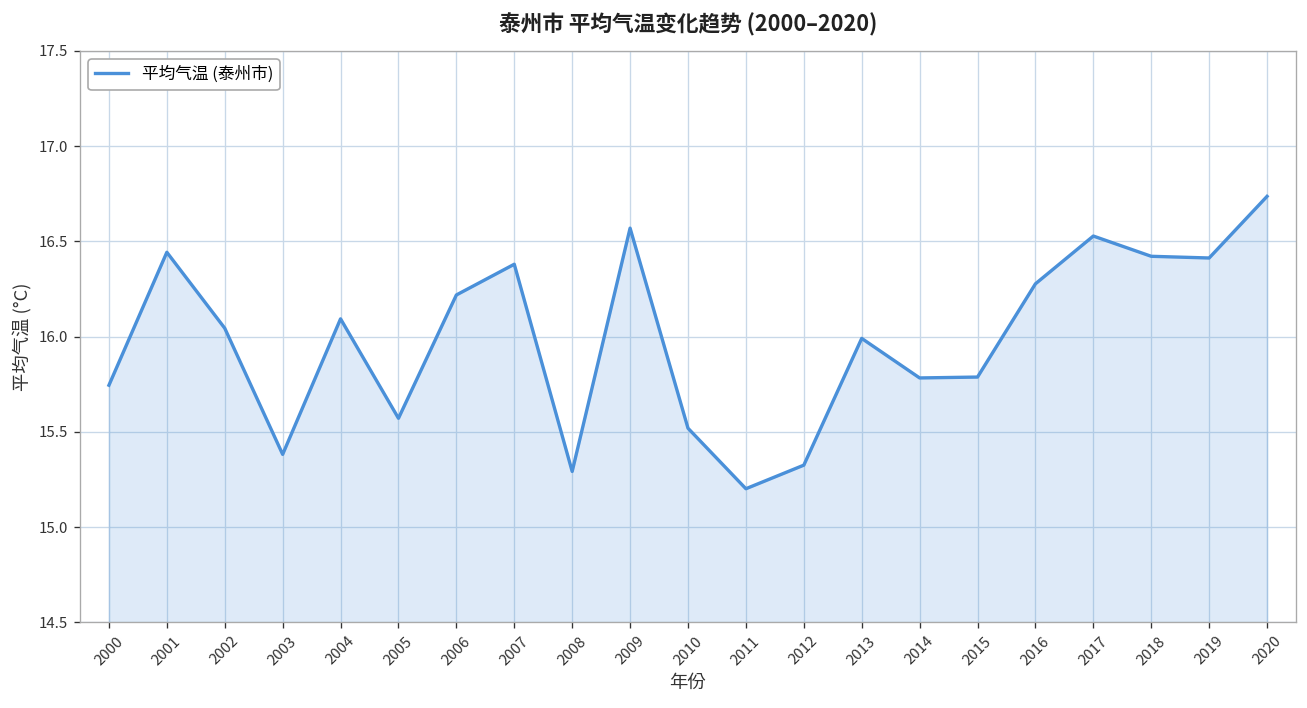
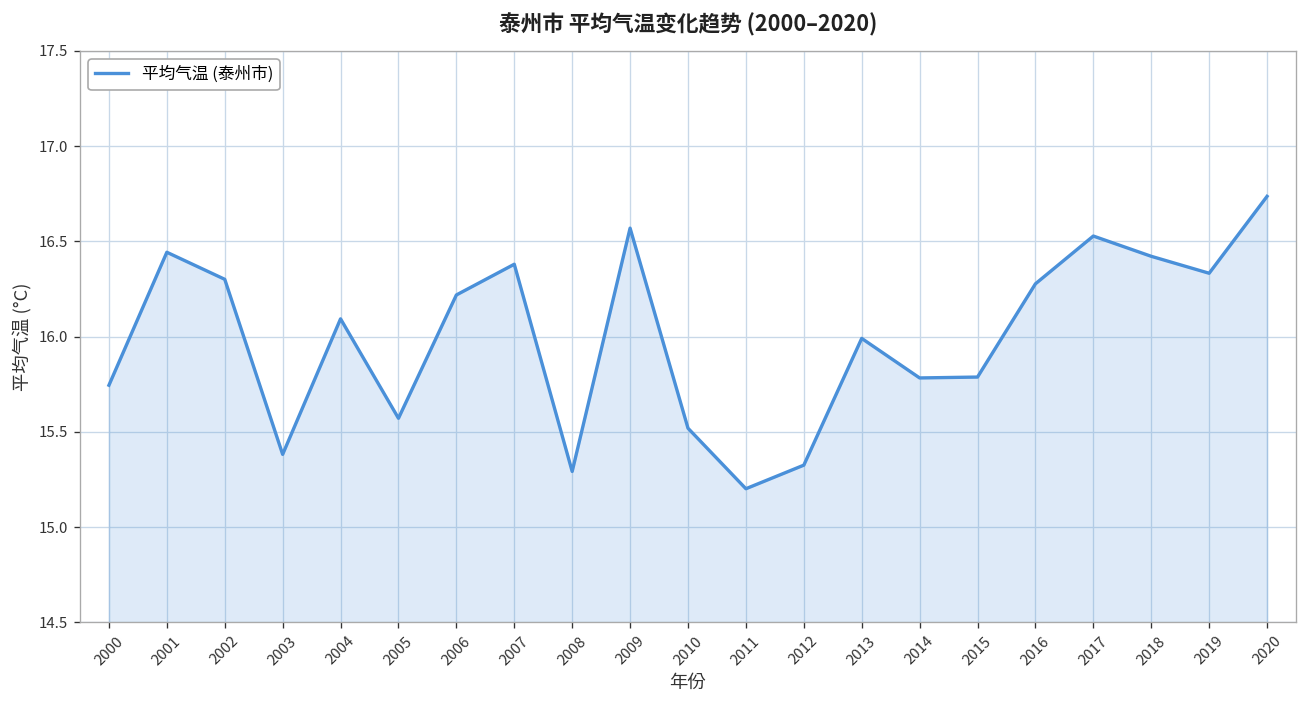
2002: 16.04 -> 16.30
2019: 16.41 -> 16.33
